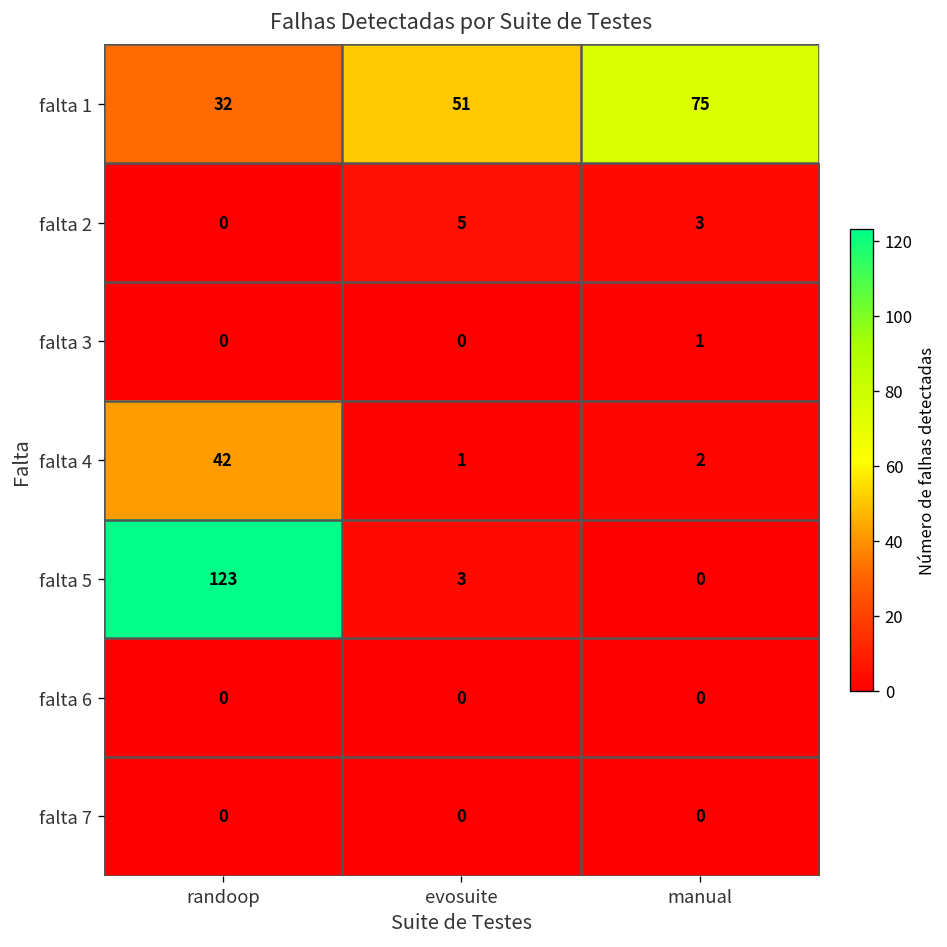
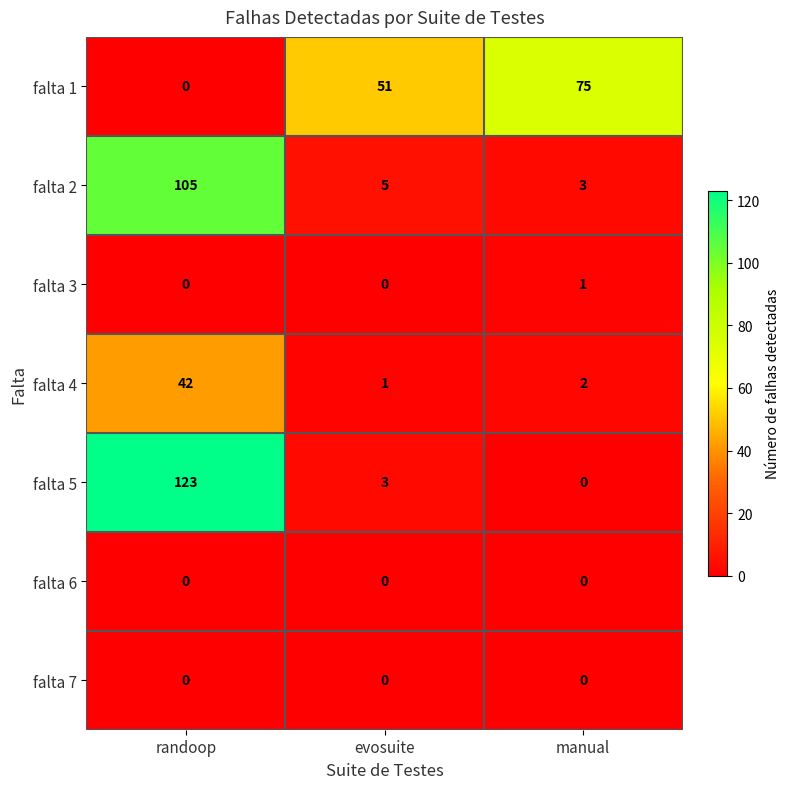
falta 1, randoop: 32 -> 0
falta 2, randoop: 0 -> 105
